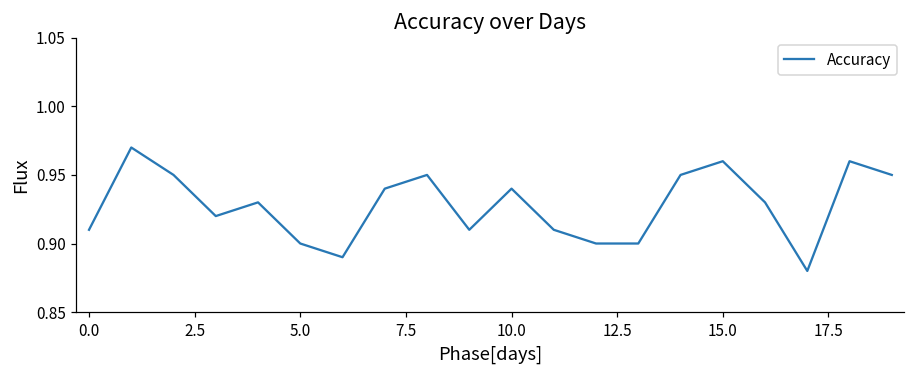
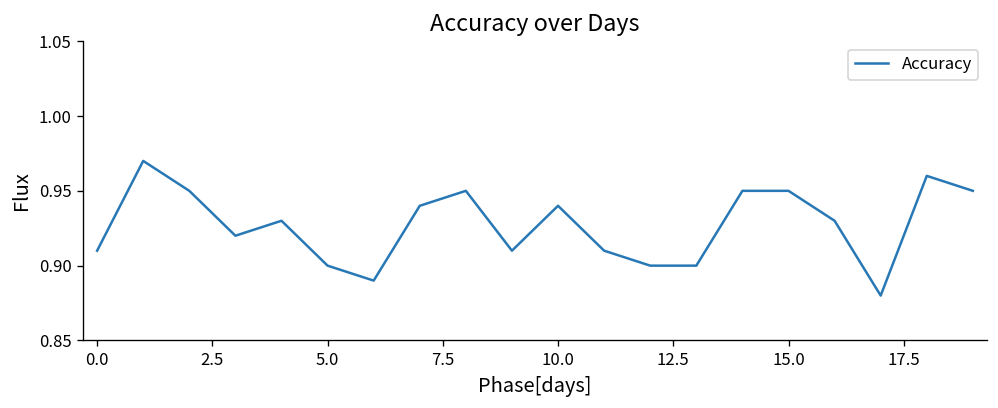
15.0: 0.96 -> 0.95
